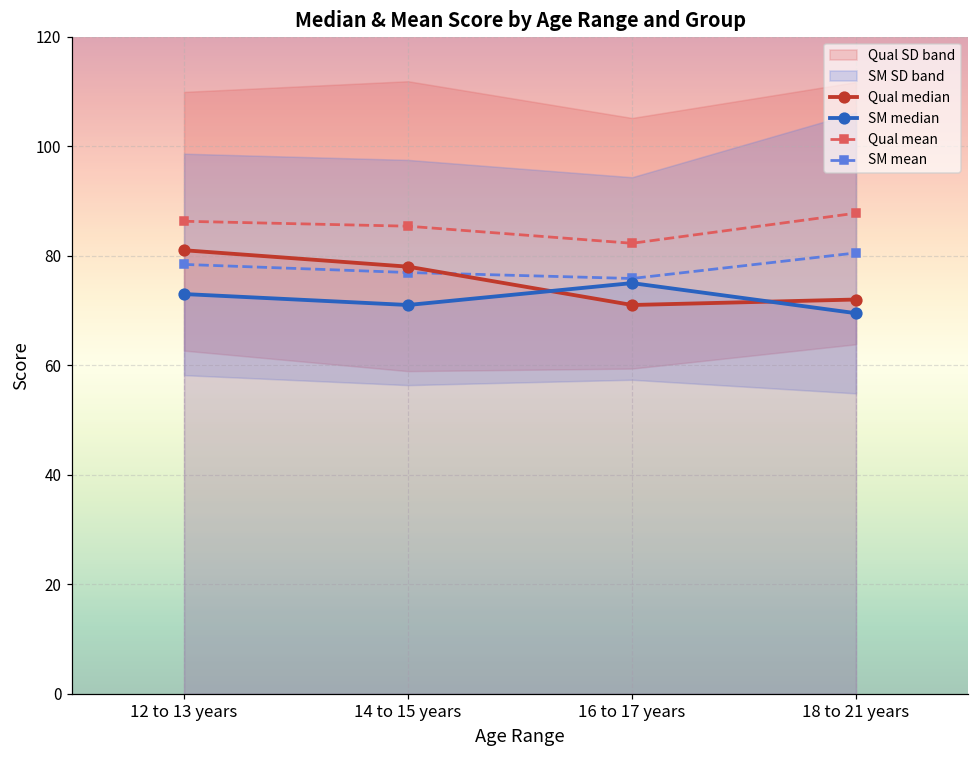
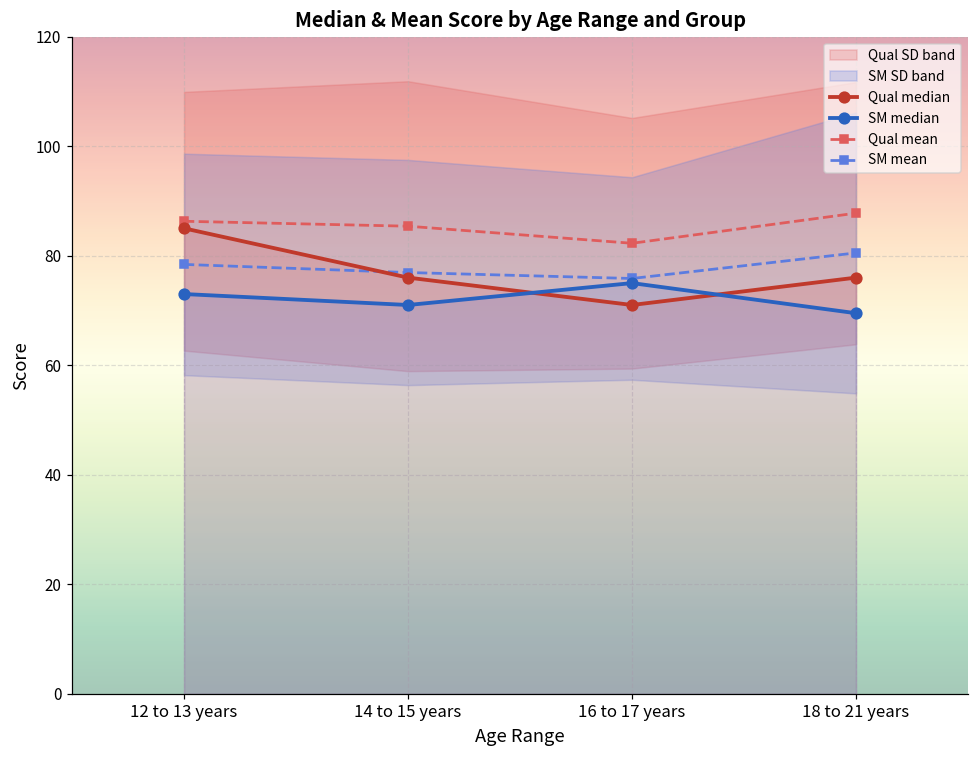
Qual median, 12 to 13 years: 81 -> 85
Qual median, 14 to 15 years: 78 -> 76
Qual median, 18 to 21 years: 72 -> 76
